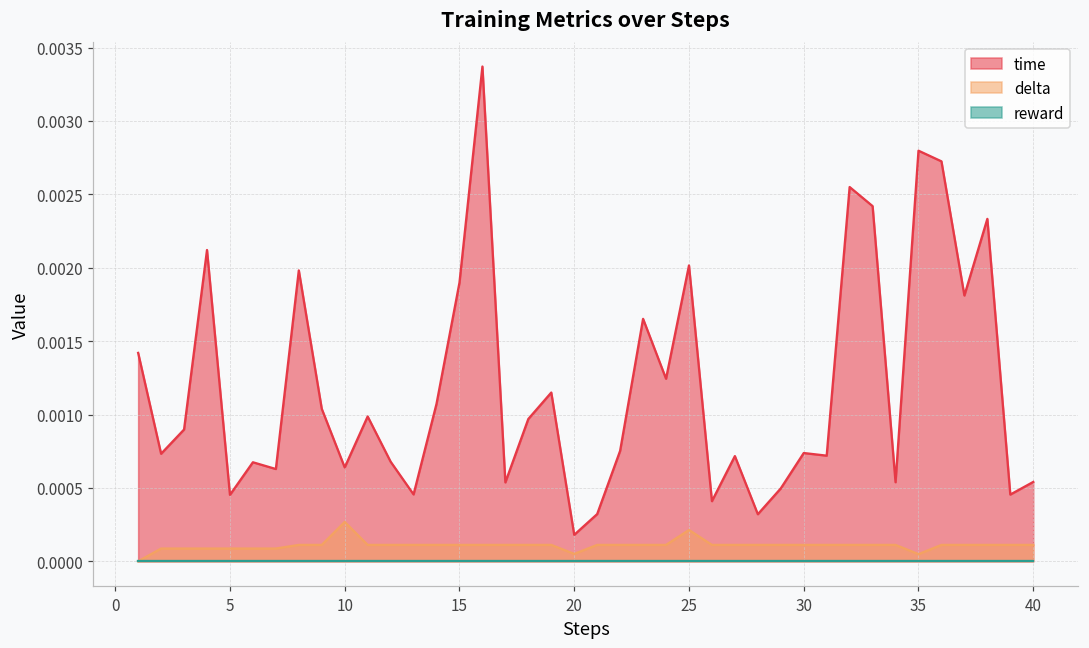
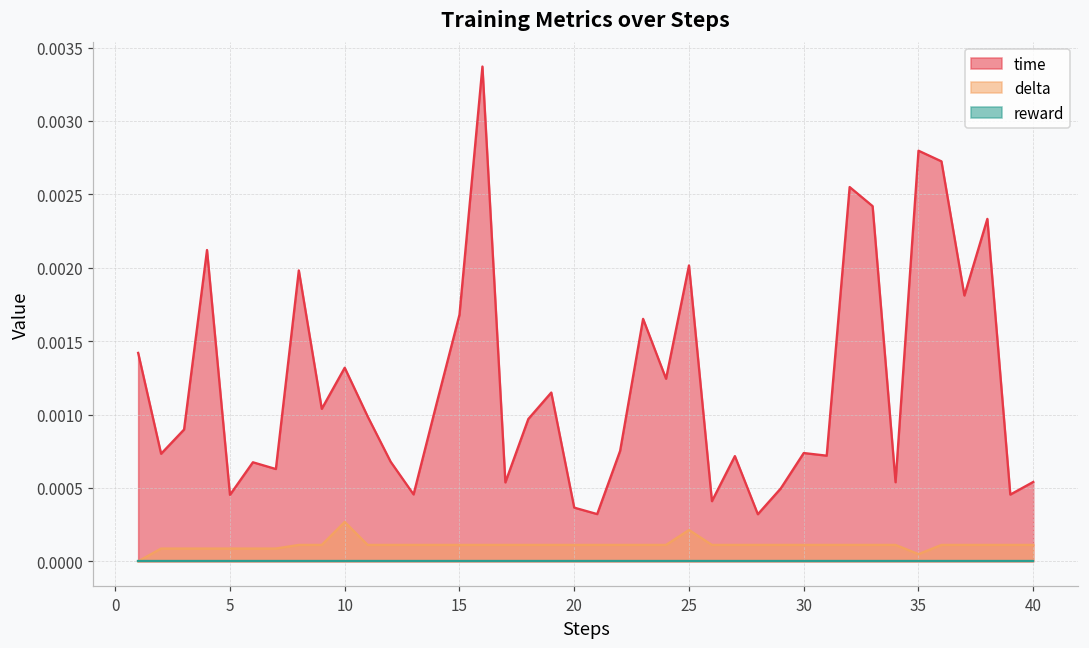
time, 10: 0.00064 -> 0.00132
time, 15: 0.00190 -> 0.00168
time, 20: 0.00018 -> 0.00037
delta, 20: 0.00005 -> 0.00011
